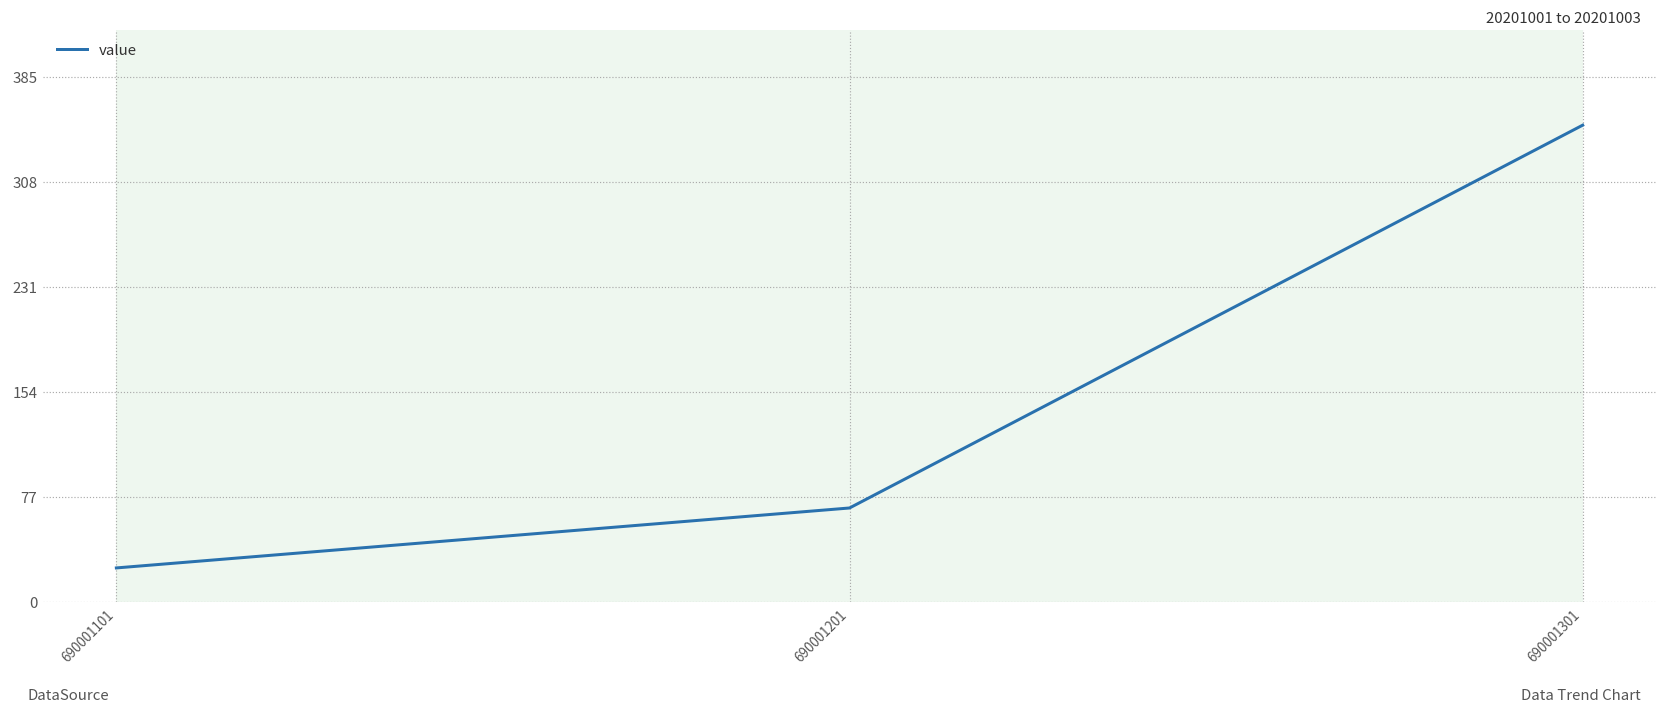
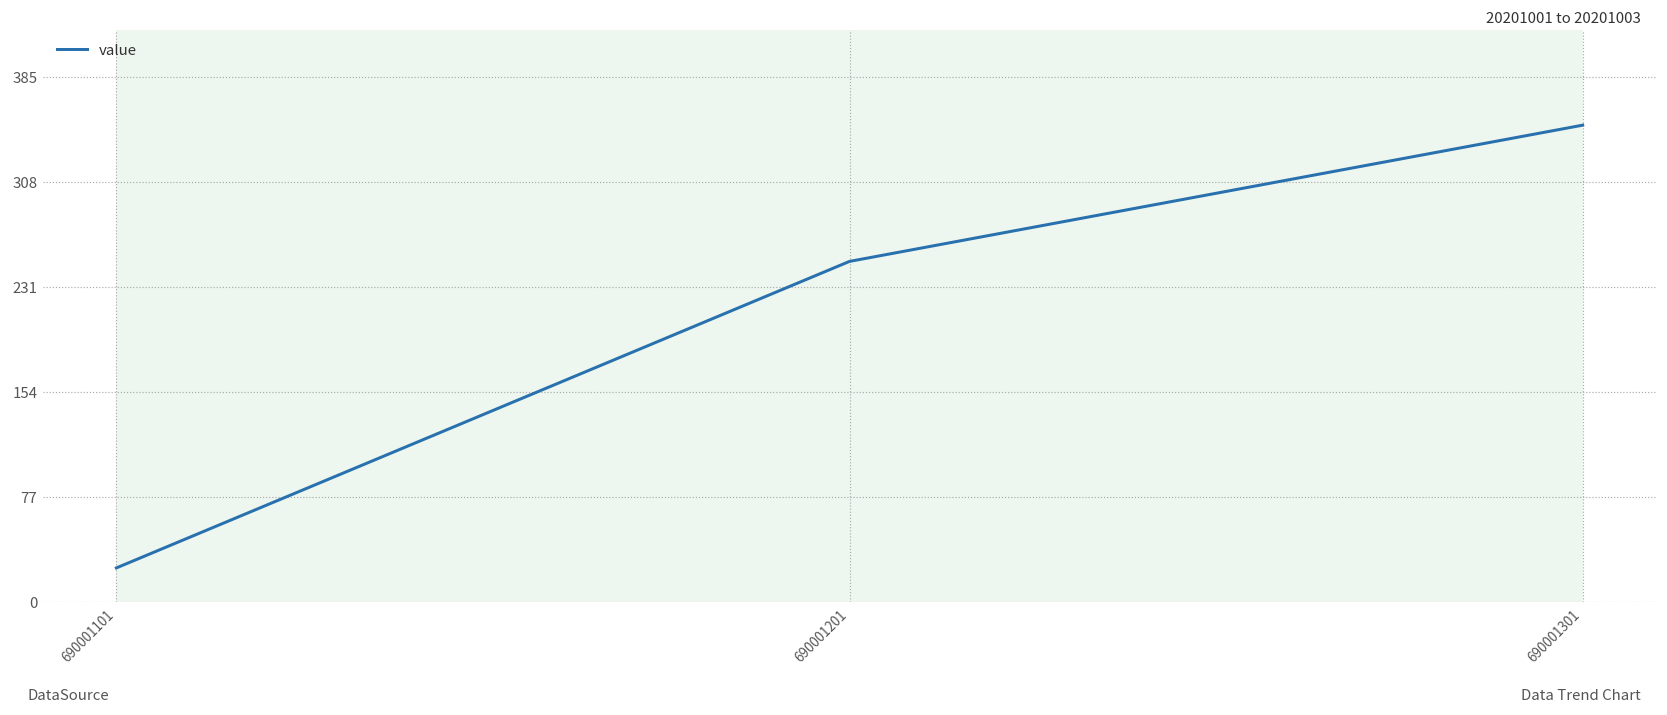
690001201: 69 -> 250
